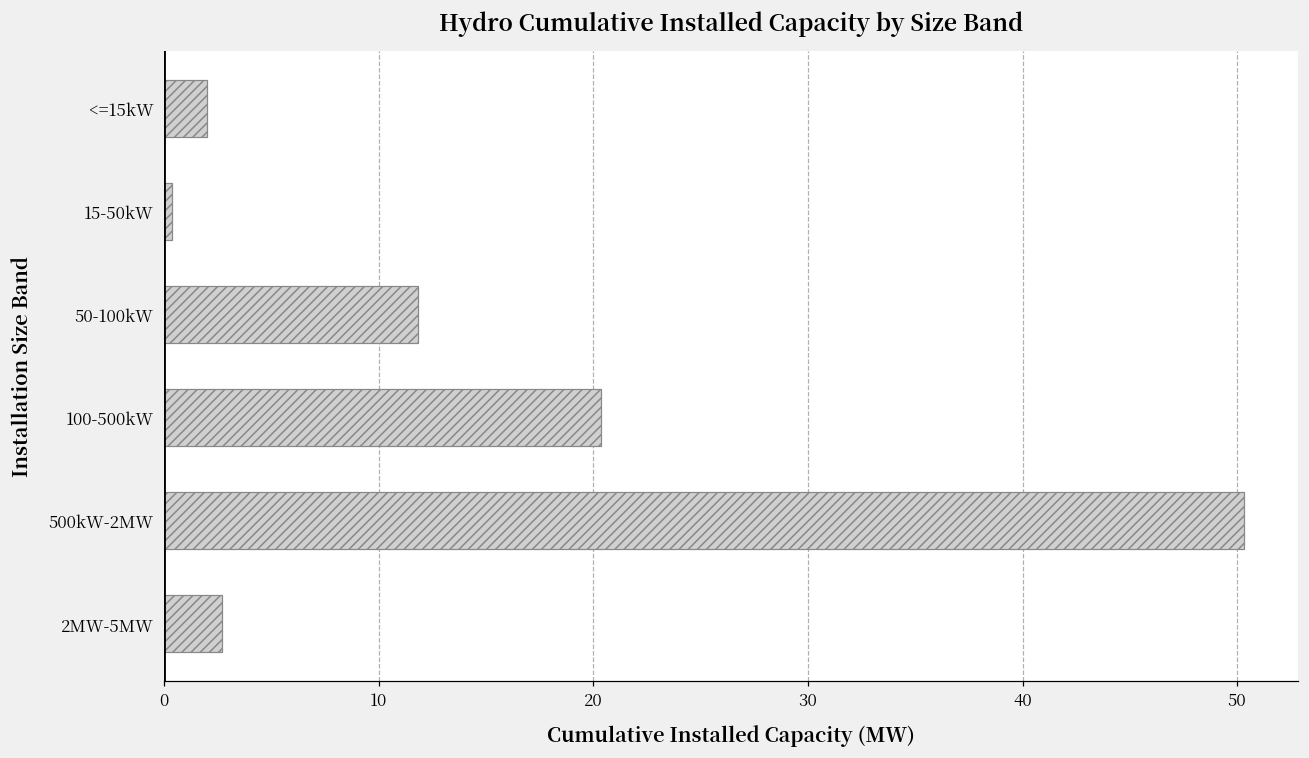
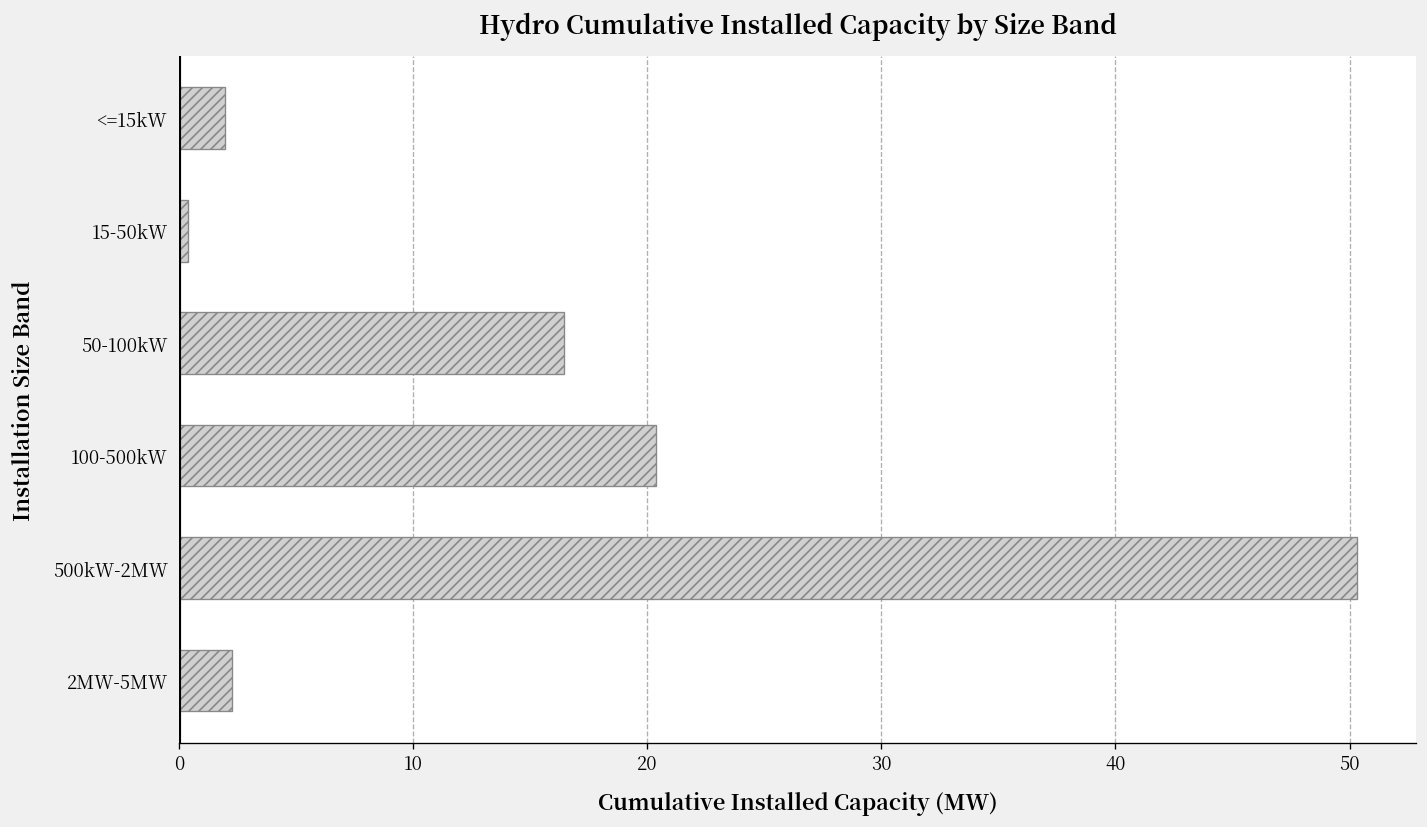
50-100kW: 11.8 -> 16.5
2MW-5MW: 2.7 -> 2.3
